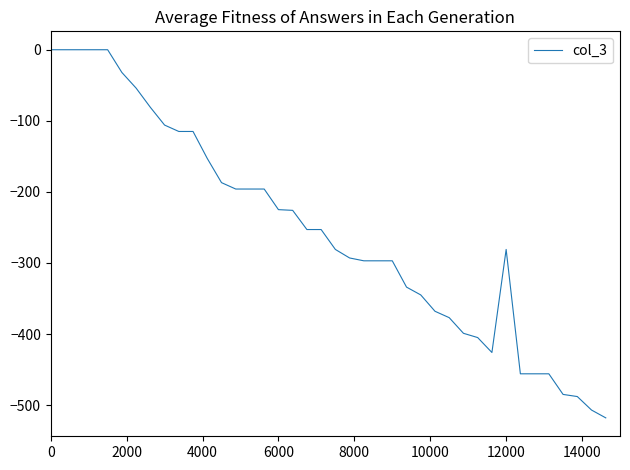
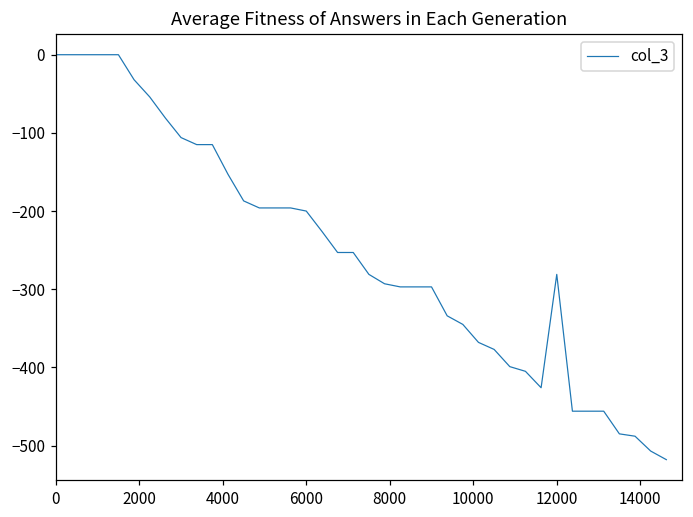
6000: -230 -> -200
